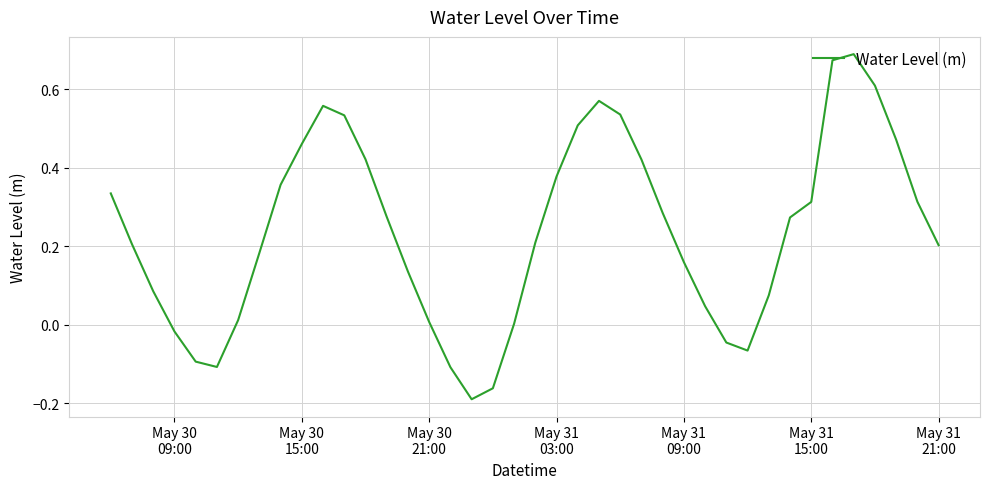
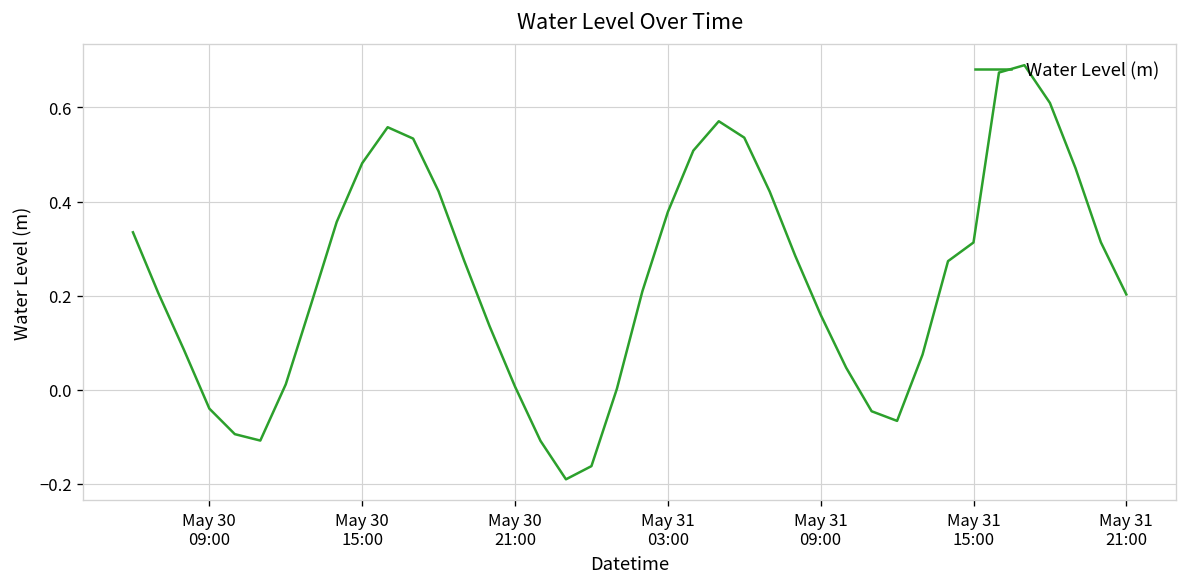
May 30 09:00: -0.02 -> -0.04
May 30 15:00: 0.46 -> 0.48
